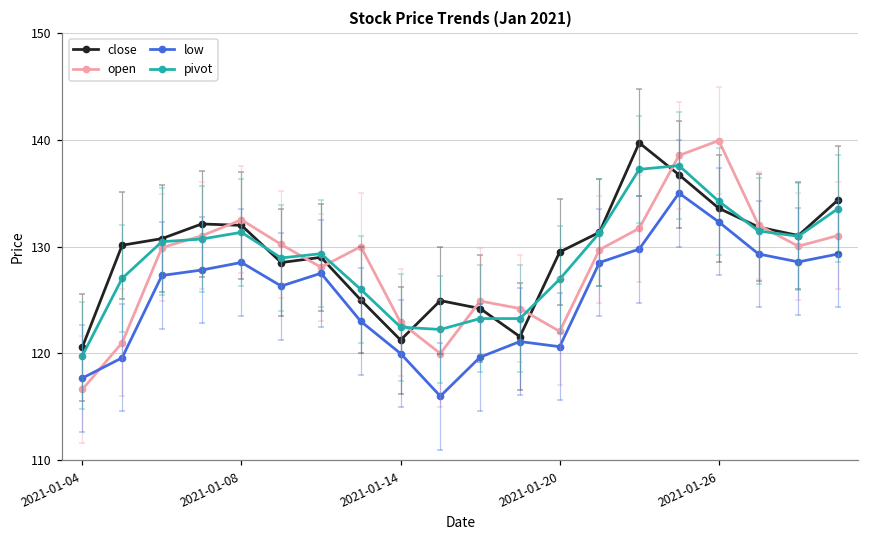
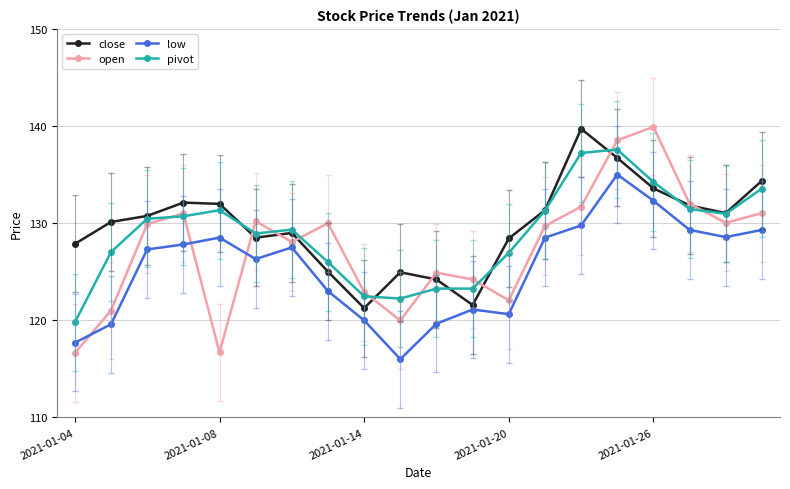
close, 2021-01-04: 121 -> 128
open, 2021-01-08: 133 -> 117
close, 2021-01-20: 129 -> 128
